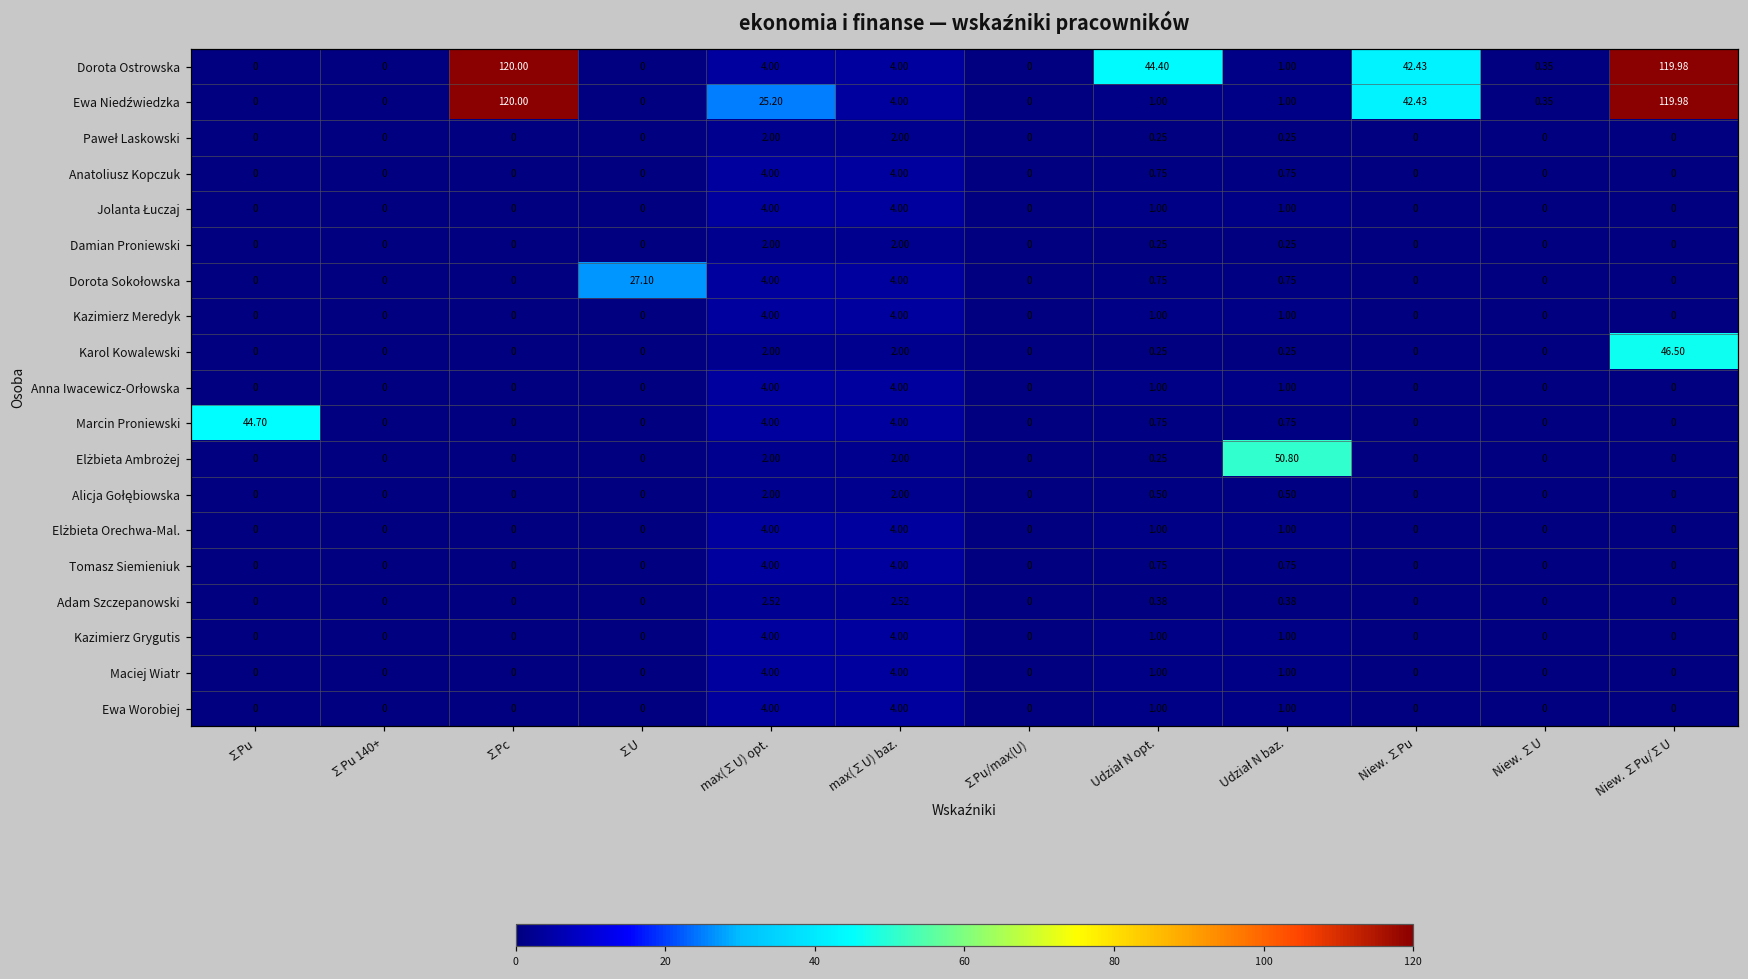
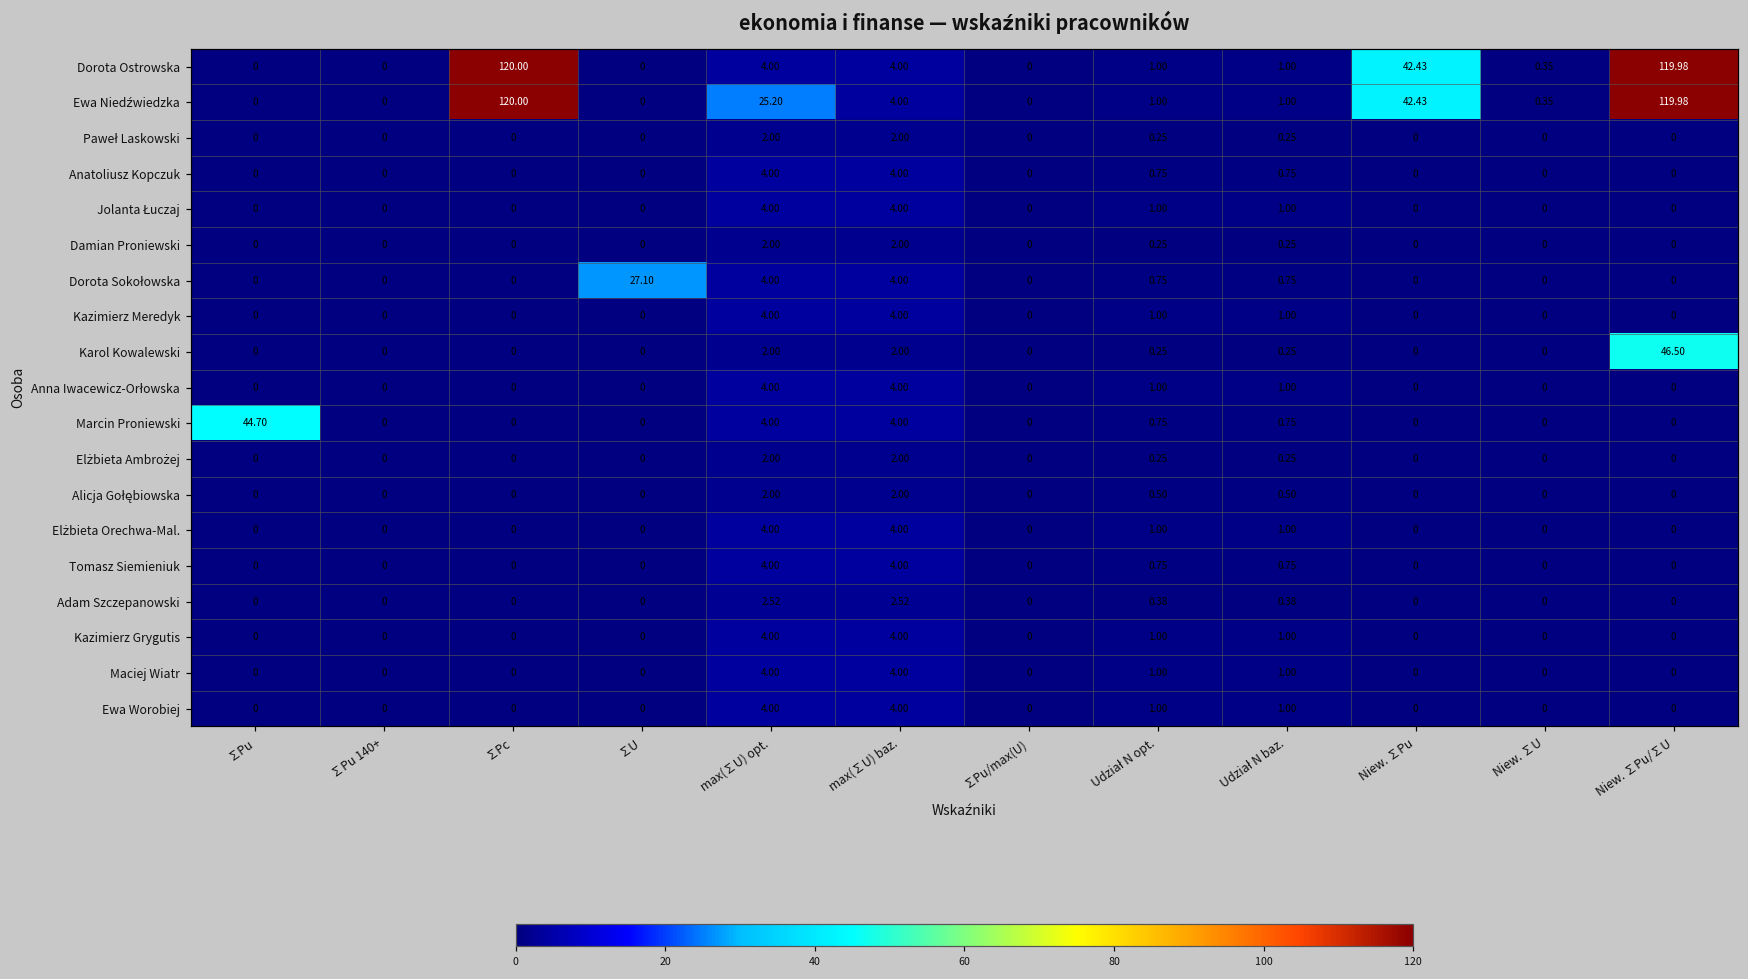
Dorota Ostrowska, Udział N opt.: 44.40 -> 1.00
Elżbieta Ambrożej, Udział N baz.: 50.80 -> 0.25
